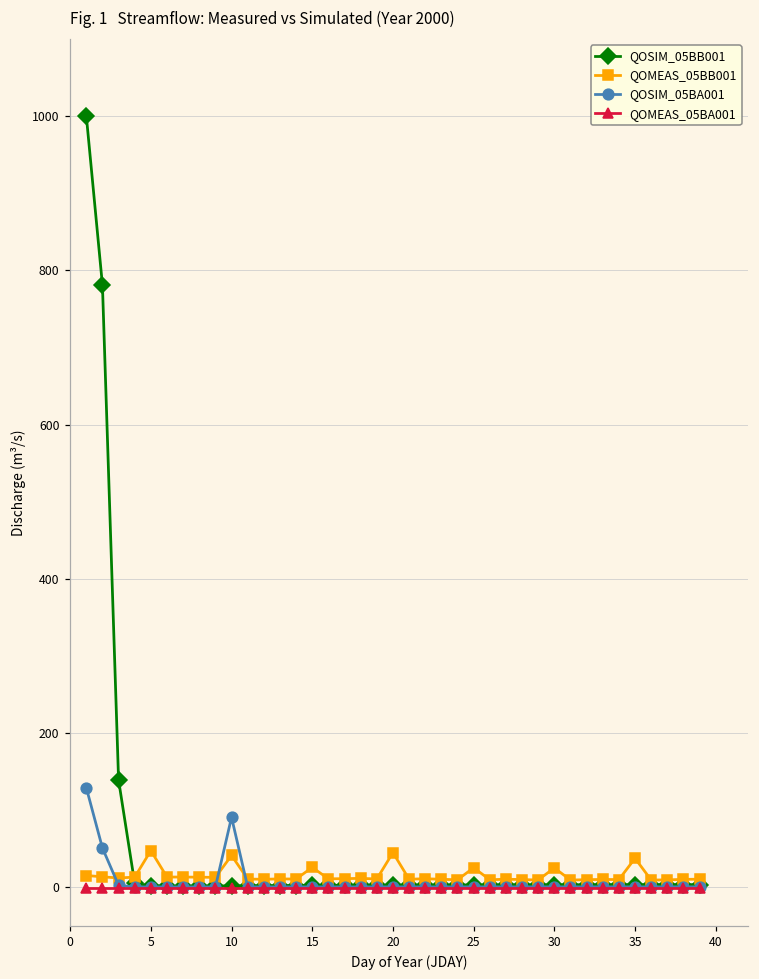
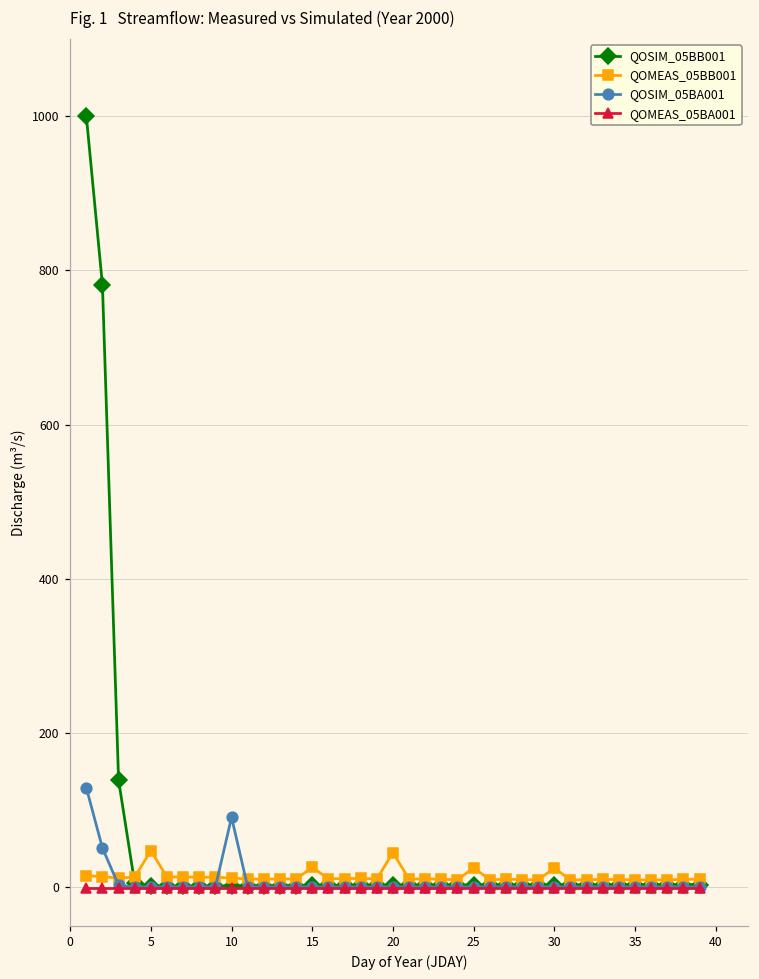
QOMEAS_05BB001, 10: 40 -> 10
QOMEAS_05BB001, 35: 40 -> 10
